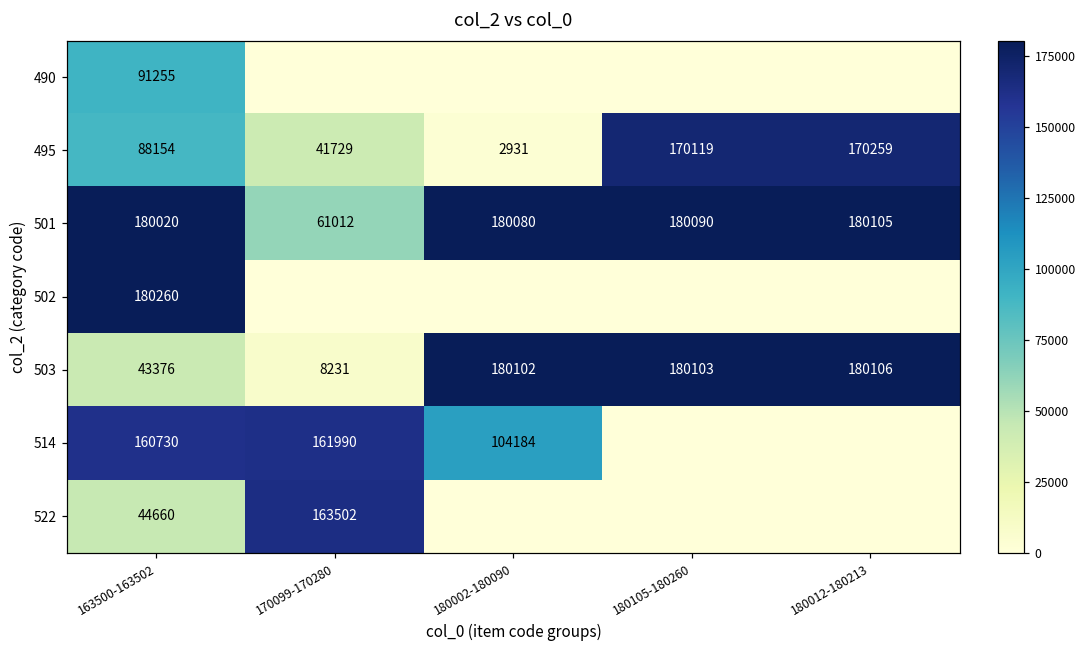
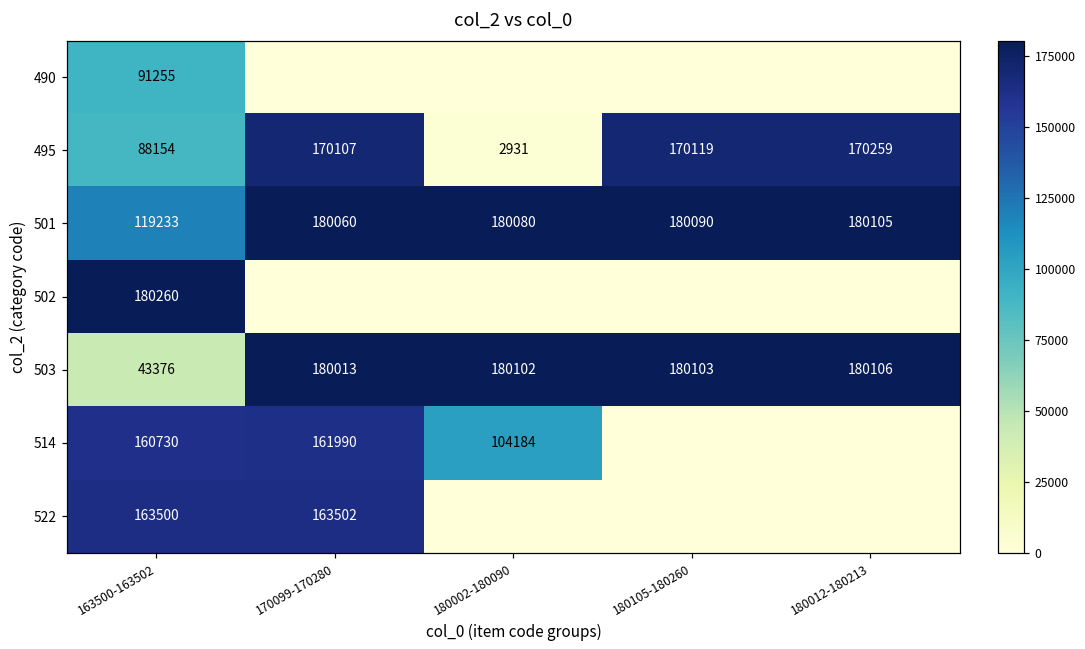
495, 170099-170280: 41729 -> 170107
501, 163500-163502: 180020 -> 119233
501, 170099-170280: 61012 -> 180060
503, 170099-170280: 8231 -> 180013
522, 163500-163502: 44660 -> 163500
